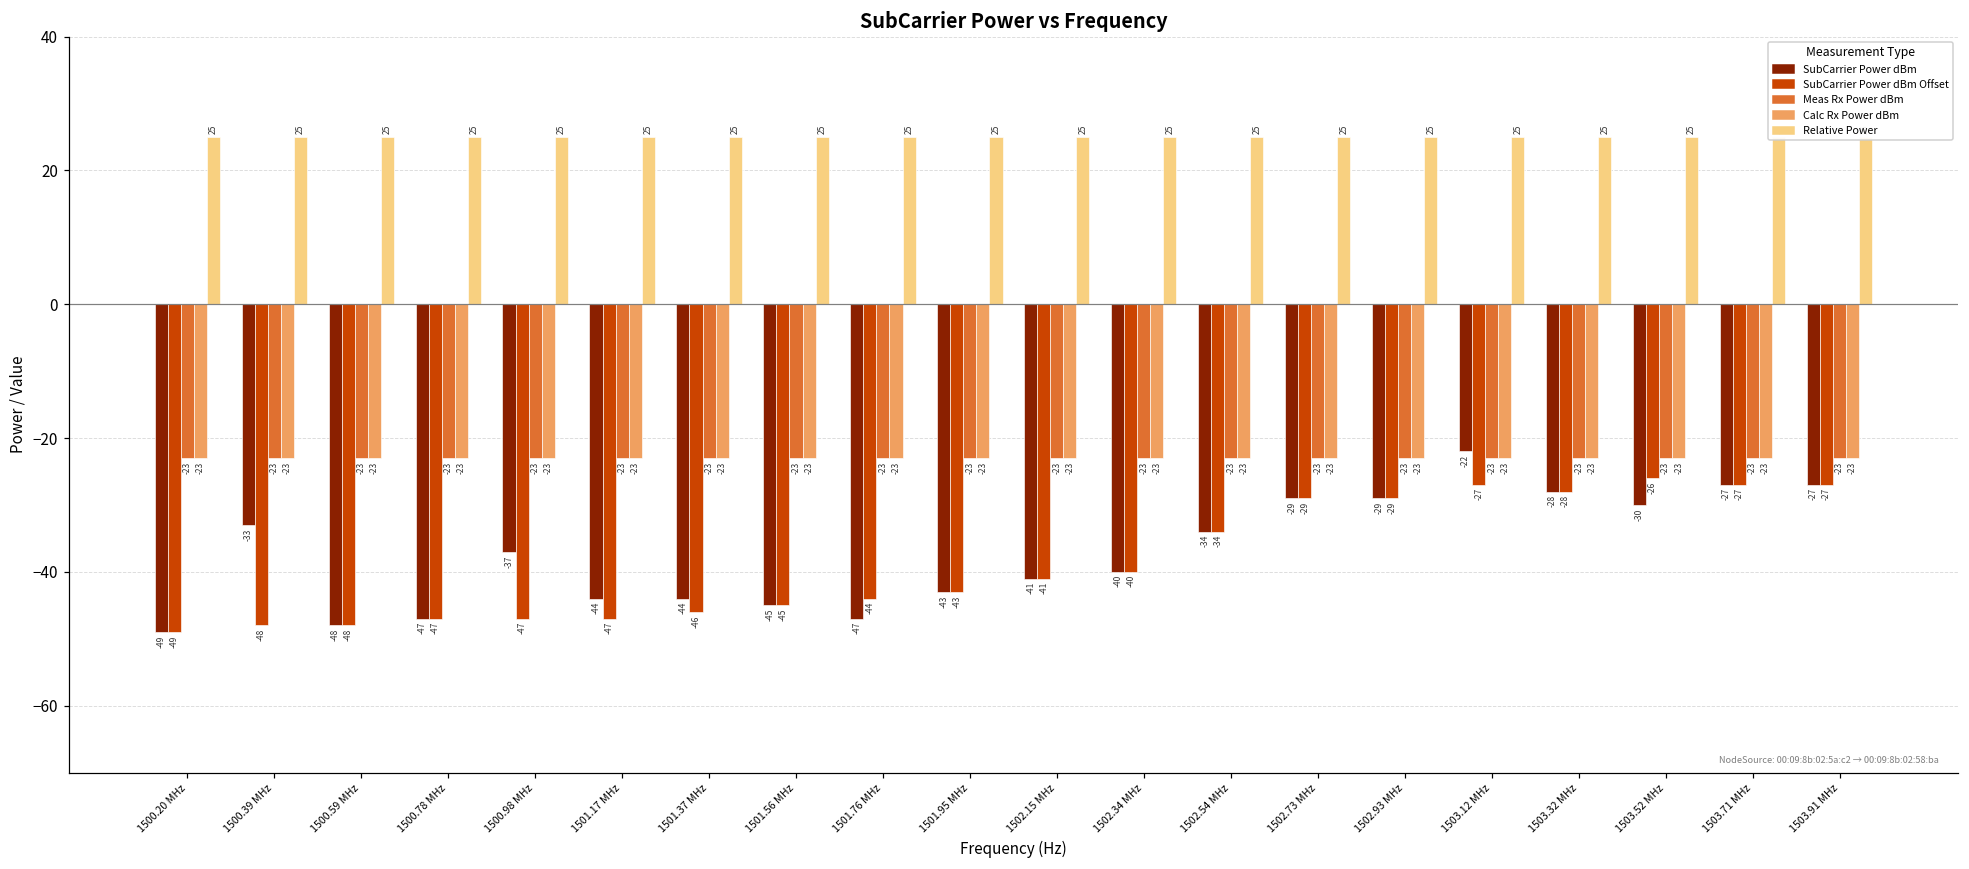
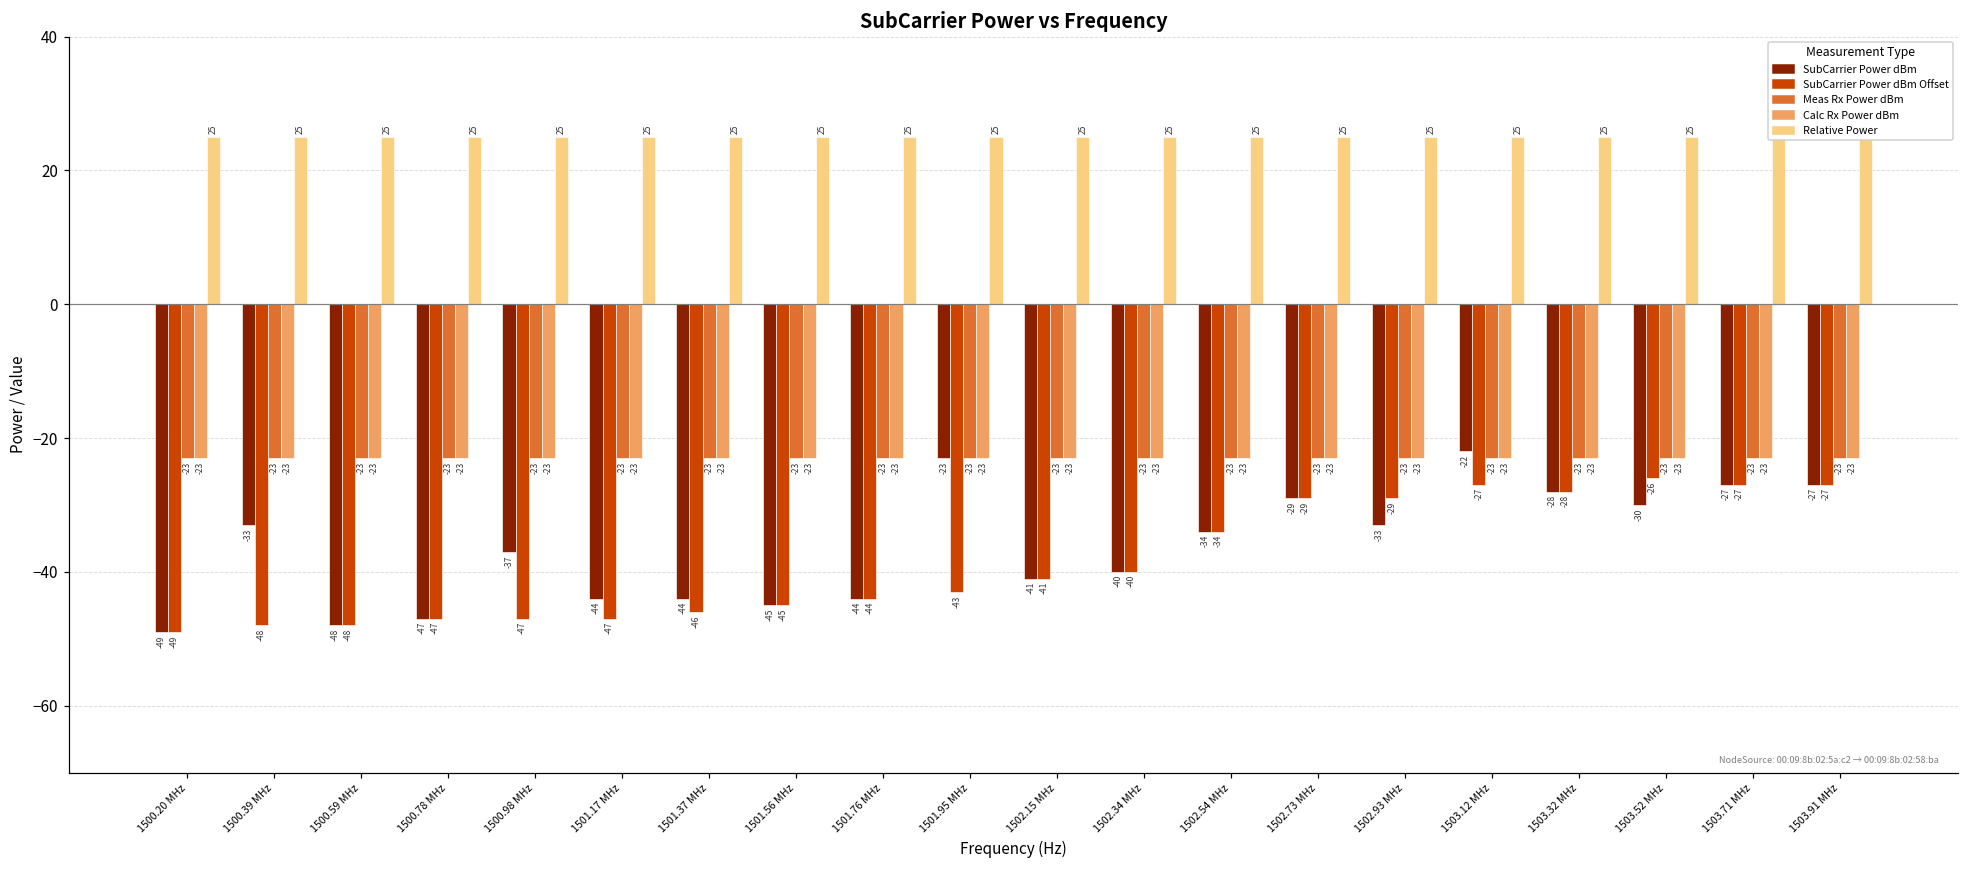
SubCarrier Power dBm, 1501.76 MHz: -47 -> -44
SubCarrier Power dBm, 1501.95 MHz: -43 -> -23
SubCarrier Power dBm, 1502.93 MHz: -29 -> -33
